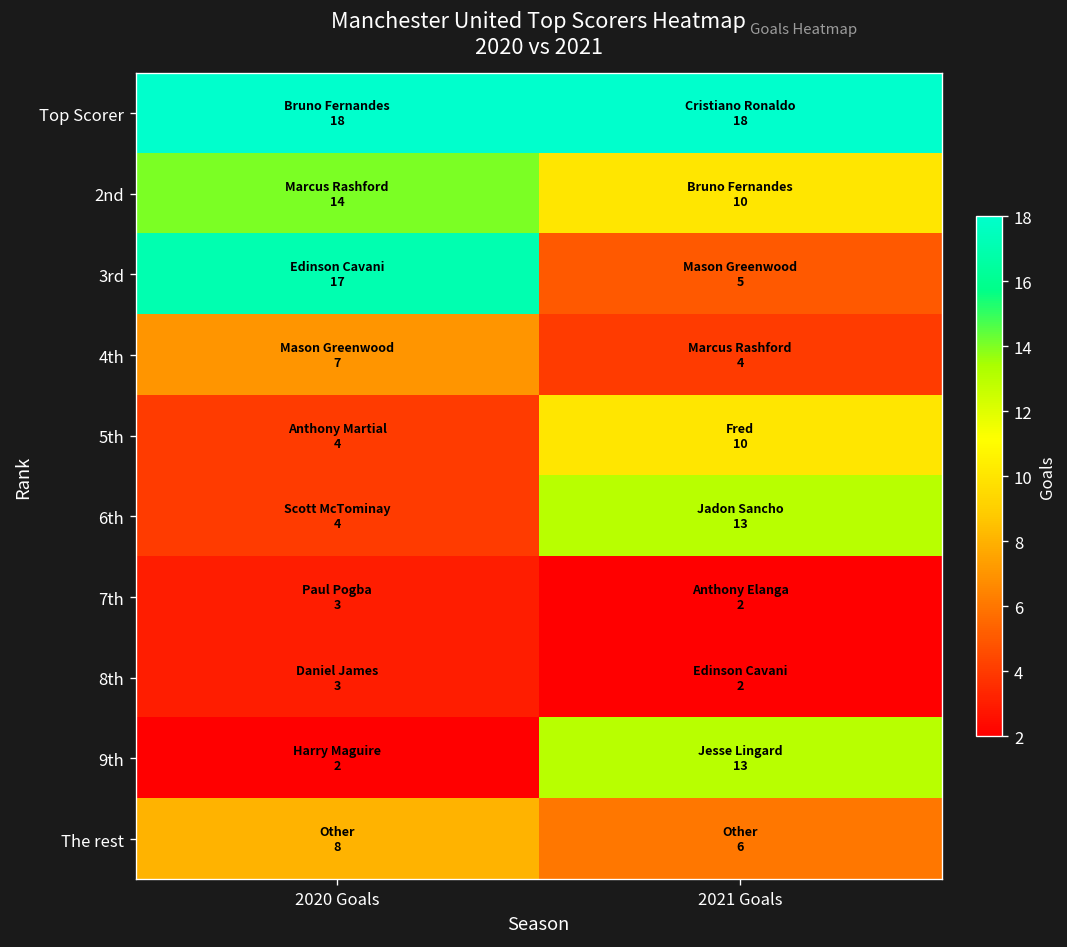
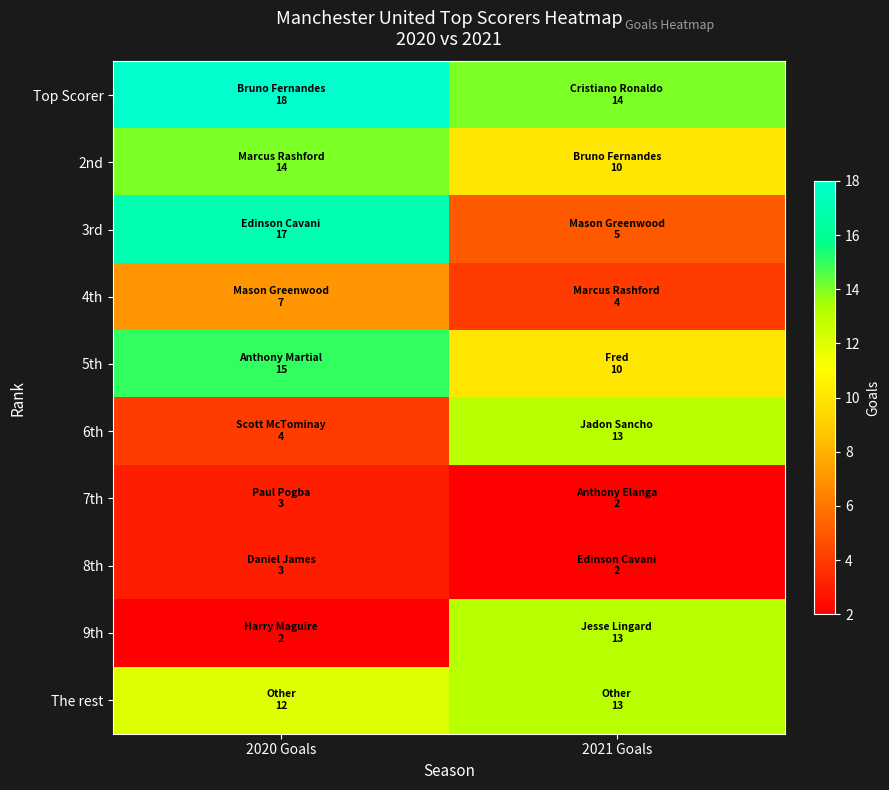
Top Scorer, 2021 Goals: 18 -> 14
5th, 2020 Goals: 4 -> 15
The rest, 2020 Goals: 8 -> 12
The rest, 2021 Goals: 6 -> 13
